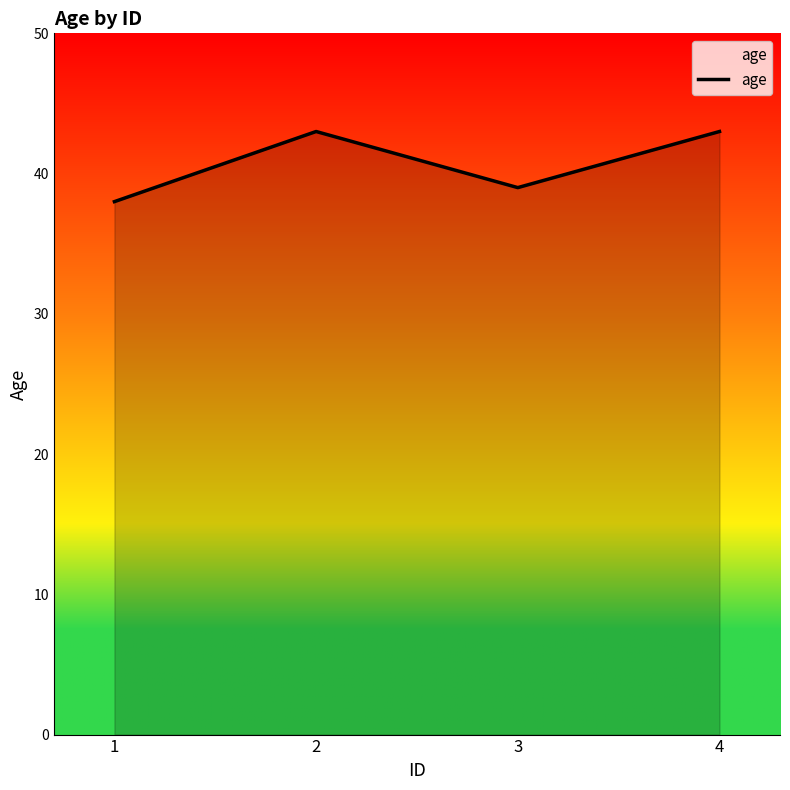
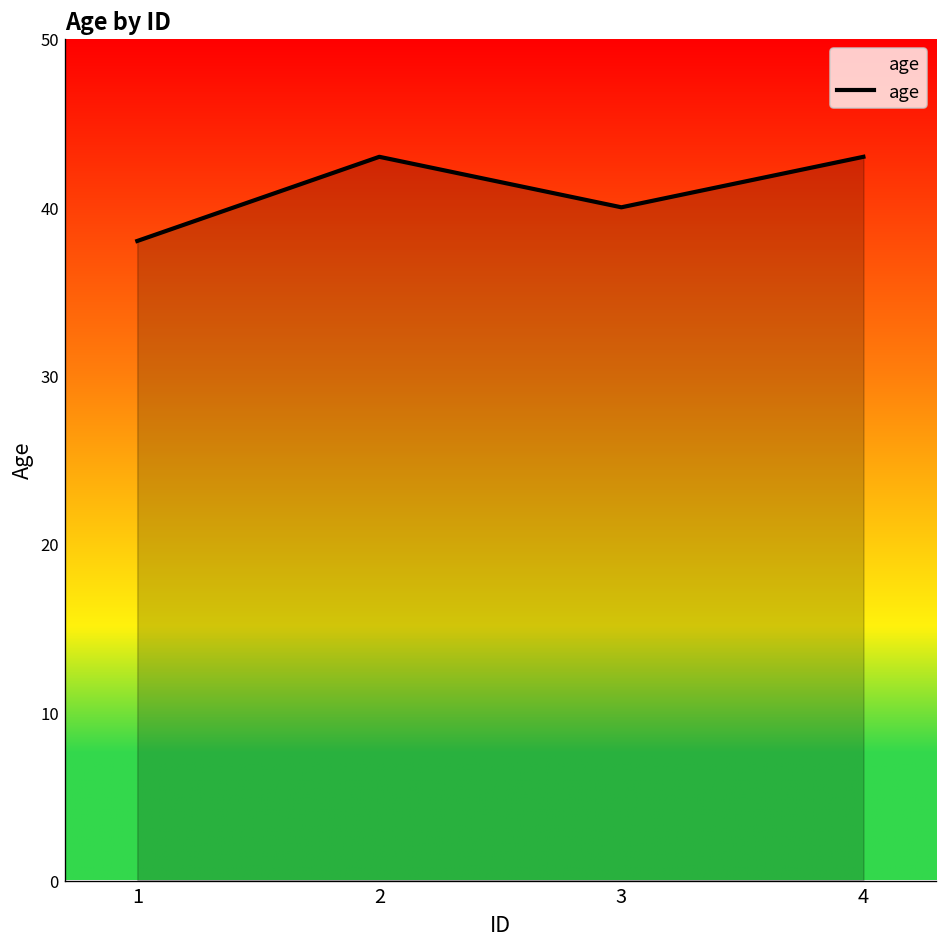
3: 39 -> 40
